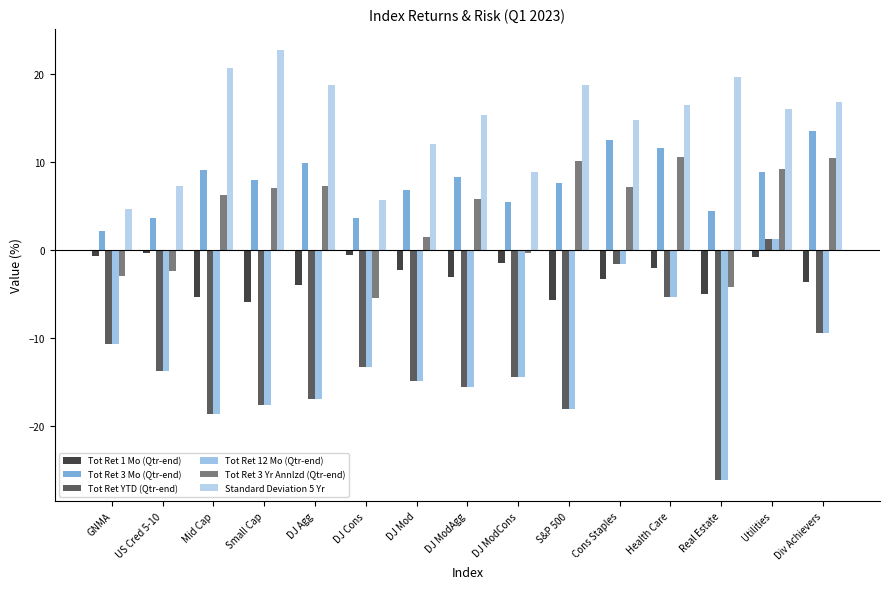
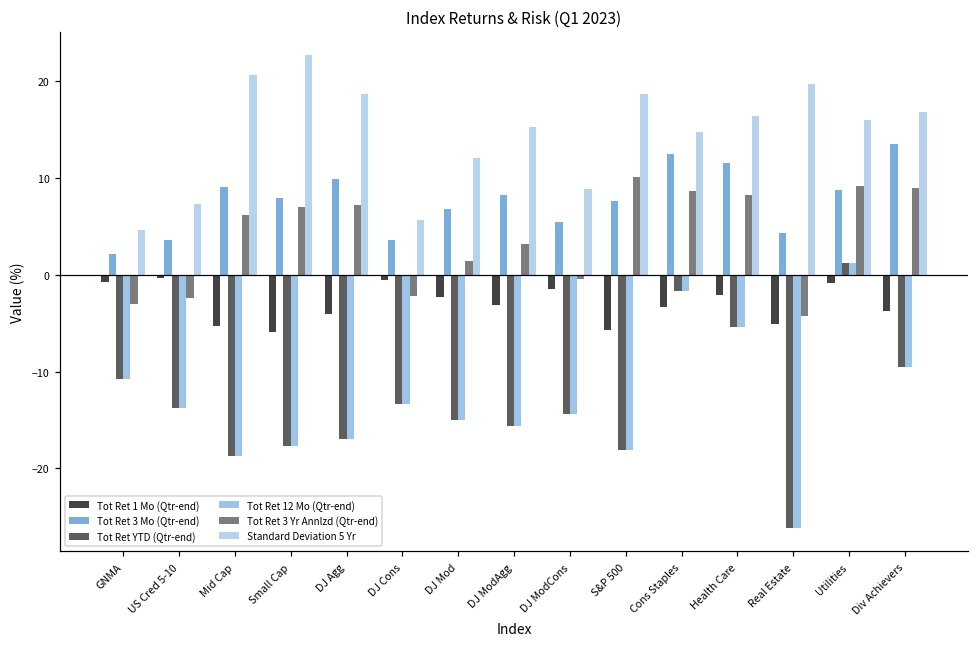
Tot Ret 3 Yr Annlzd (Qtr-end), DJ Cons: -6 -> -2
Tot Ret 3 Yr Annlzd (Qtr-end), DJ ModAgg: 6 -> 3
Tot Ret 3 Yr Annlzd (Qtr-end), Cons Staples: 7 -> 9
Tot Ret 3 Yr Annlzd (Qtr-end), Health Care: 10 -> 8
Tot Ret 3 Yr Annlzd (Qtr-end), Div Achievers: 10 -> 9
